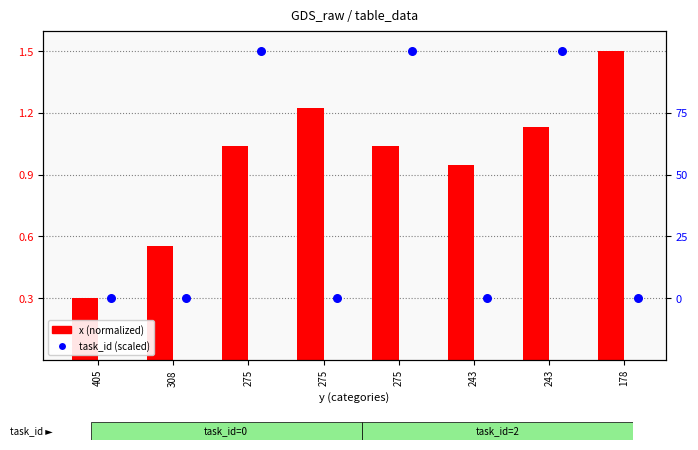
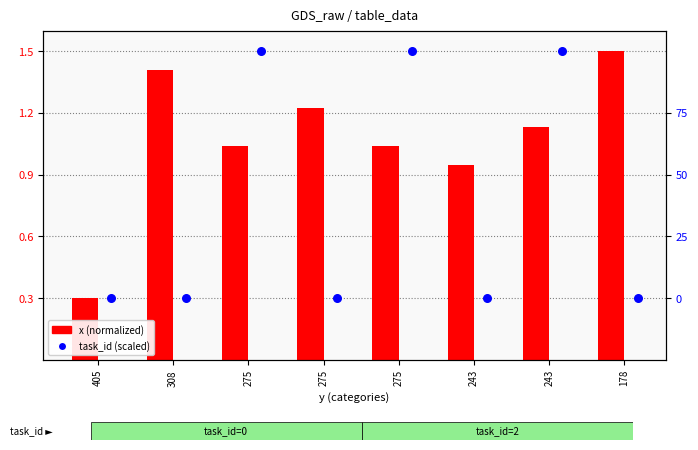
x (normalized), 308: 0.55 -> 1.41
